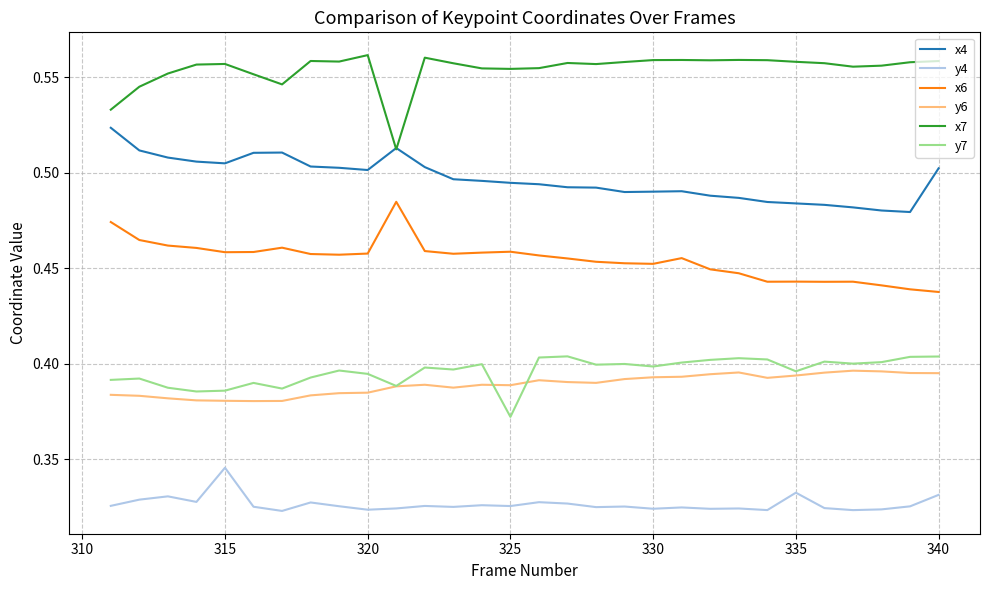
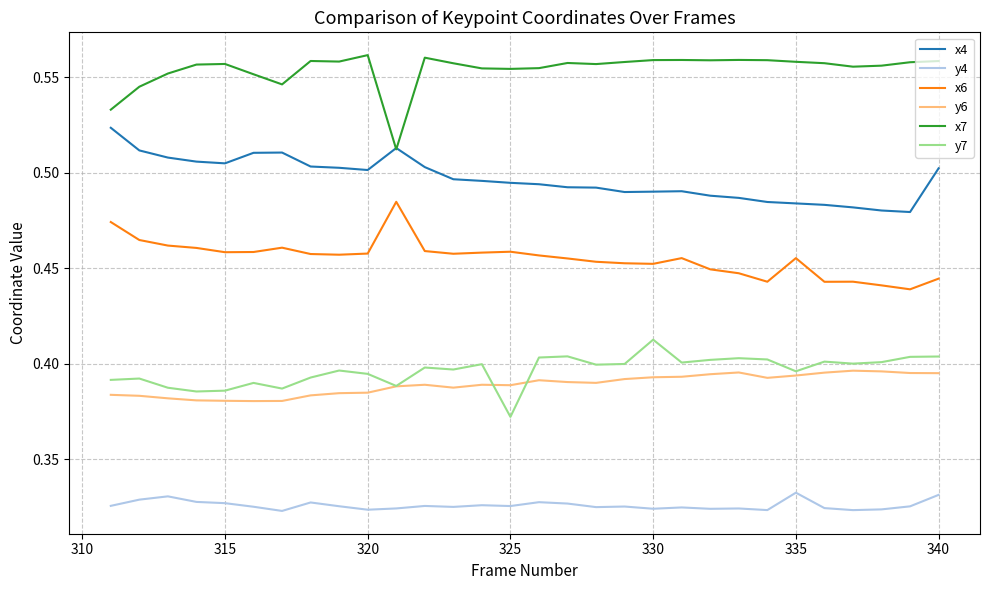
y4, 315: 0.346 -> 0.327
y7, 330: 0.399 -> 0.413
x6, 335: 0.443 -> 0.455
x6, 340: 0.438 -> 0.445
